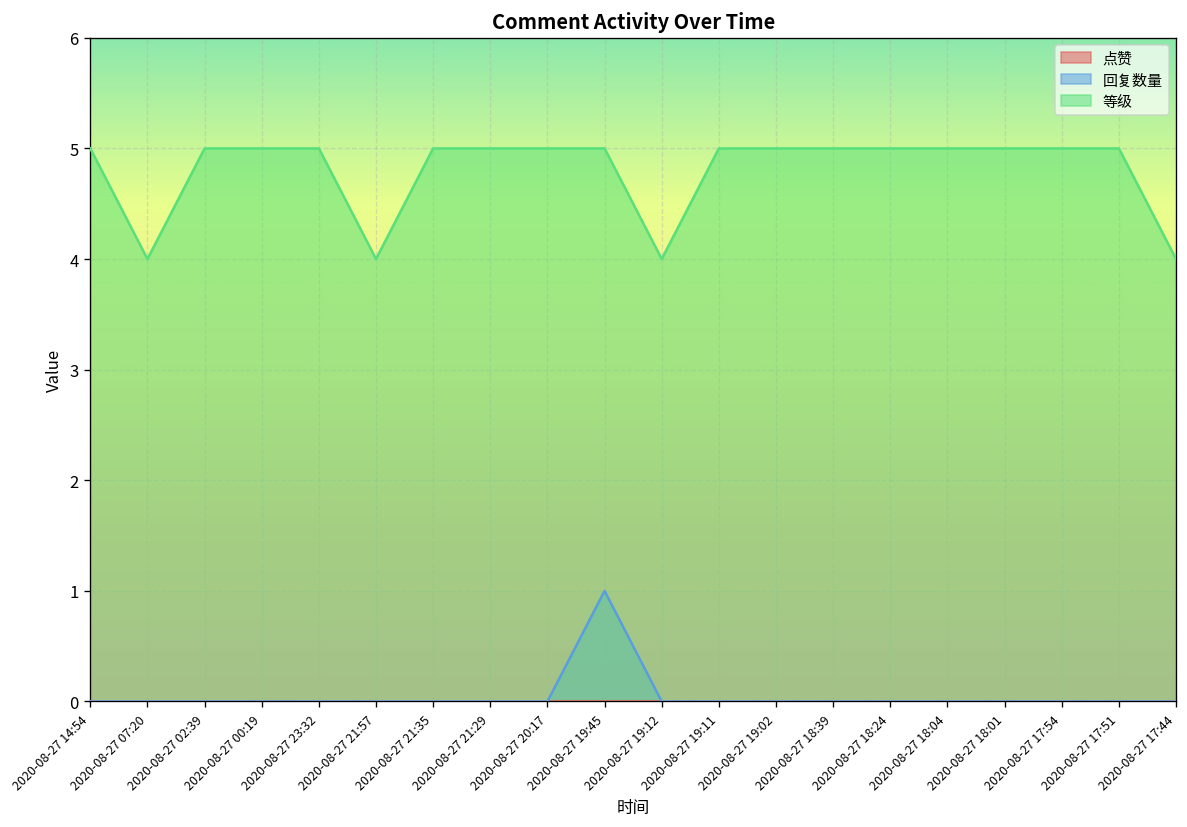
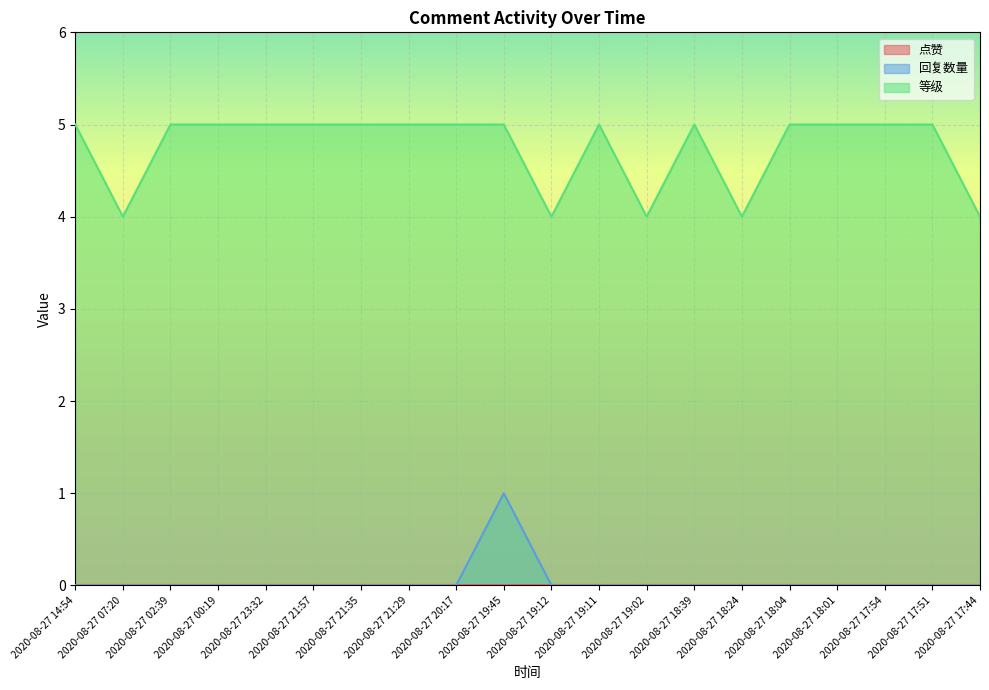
等级, 2020-08-27 21:57: 4 -> 5
等级, 2020-08-27 19:02: 5 -> 4
等级, 2020-08-27 18:24: 5 -> 4
